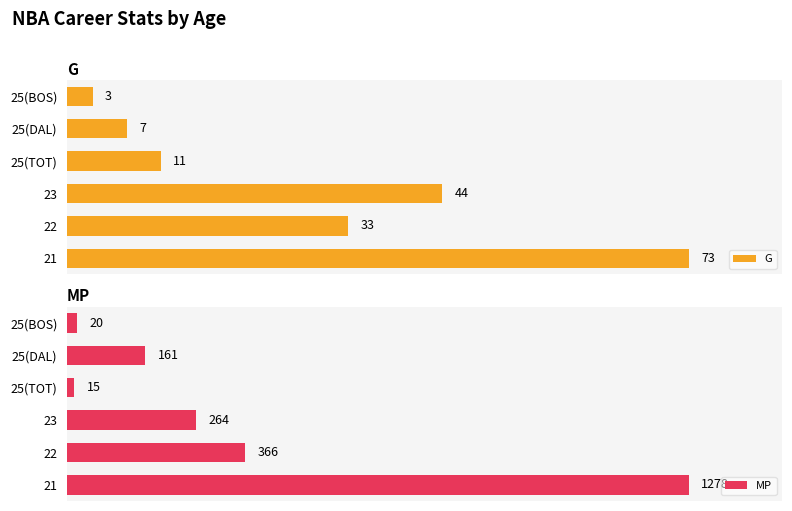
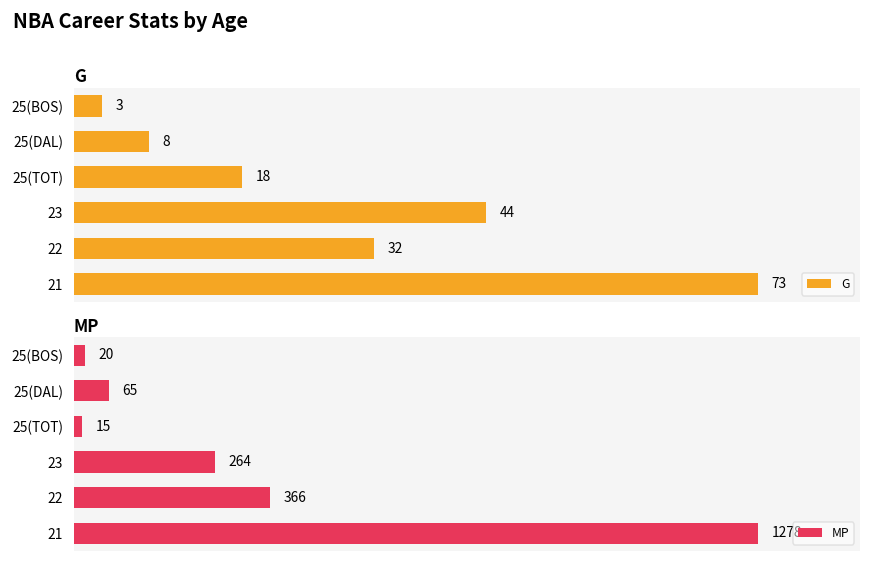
G, 25(DAL): 7 -> 8
G, 25(TOT): 11 -> 18
G, 22: 33 -> 32
MP, 25(DAL): 161 -> 65
